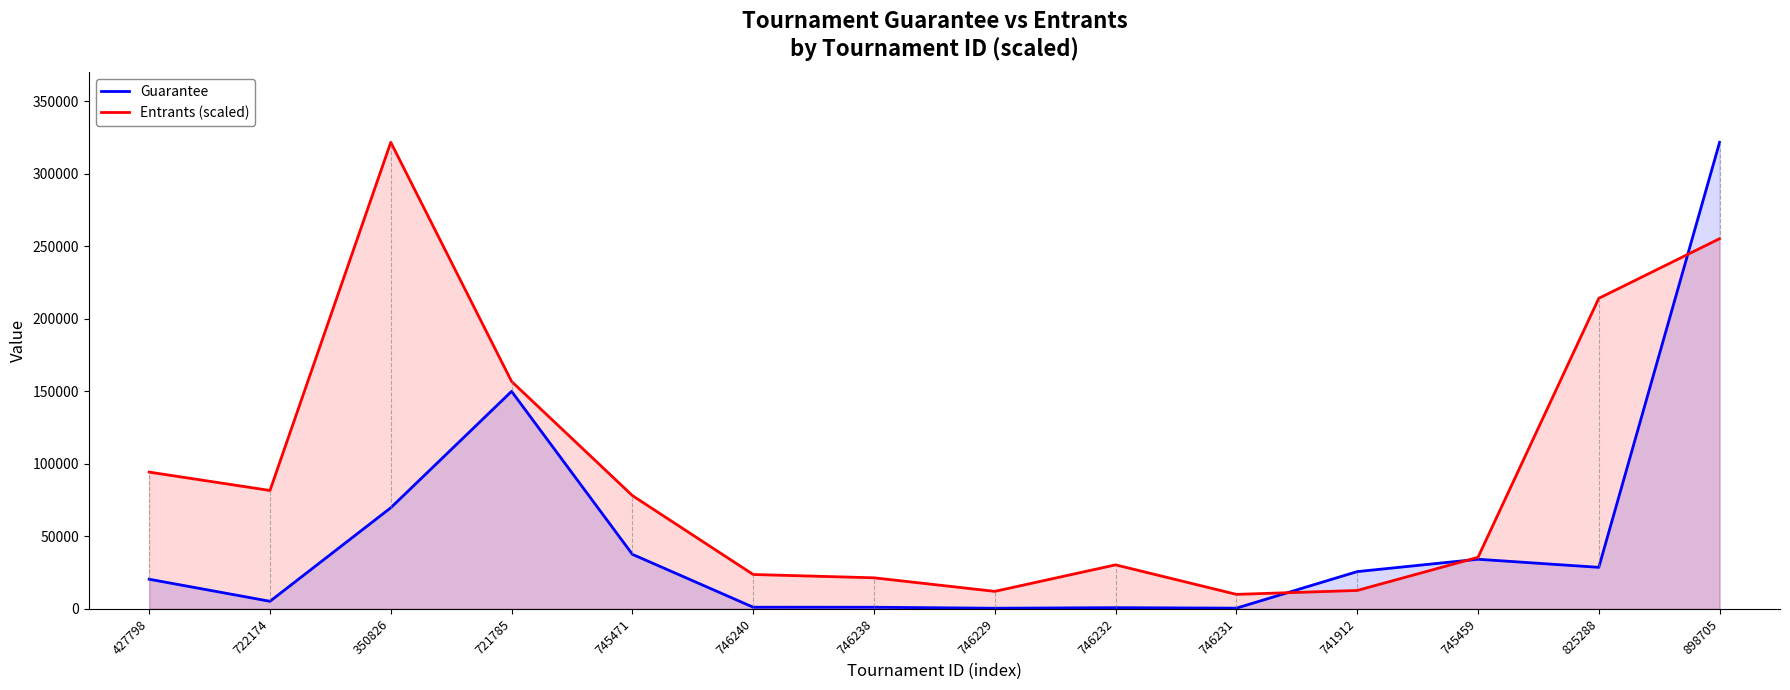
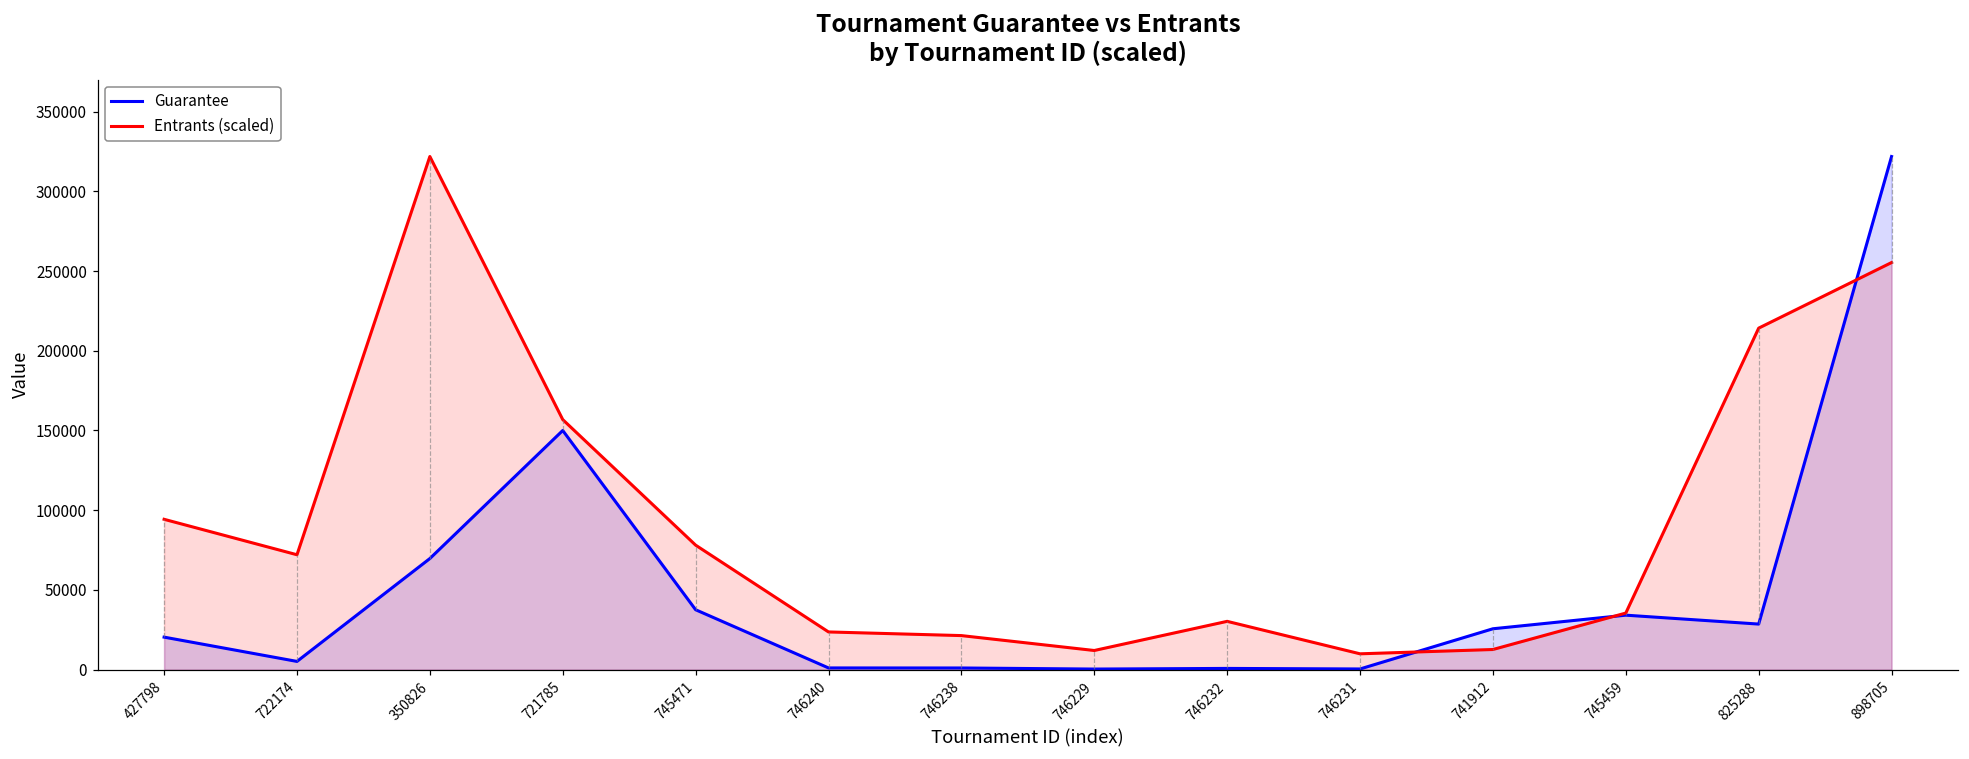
Entrants (scaled), 722174: 82000 -> 72000
